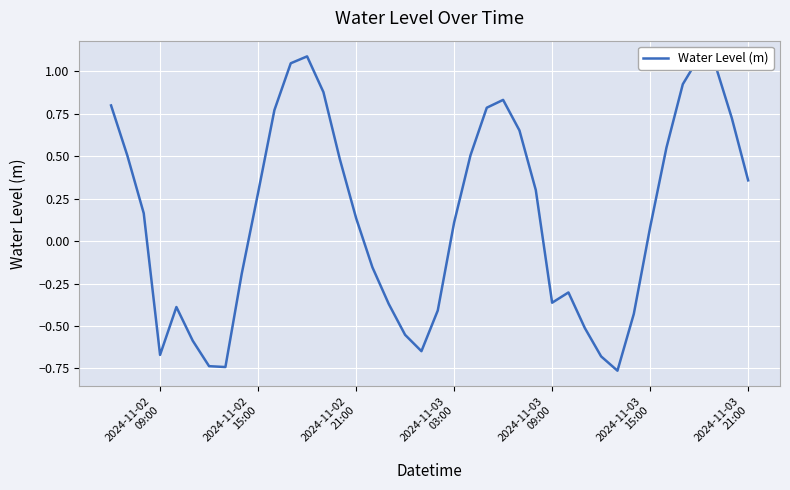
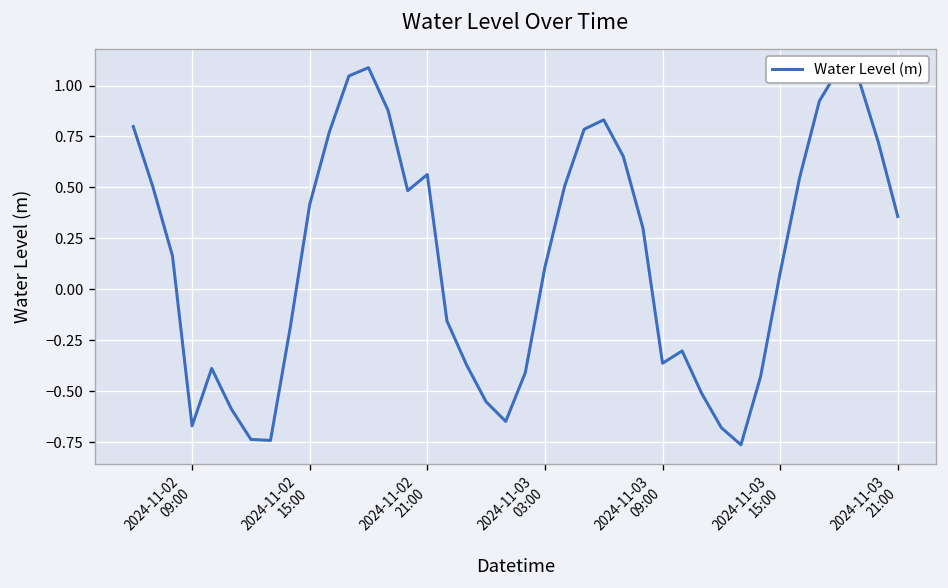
2024-11-02 15:00: 0.28 -> 0.42
2024-11-02 21:00: 0.14 -> 0.56
